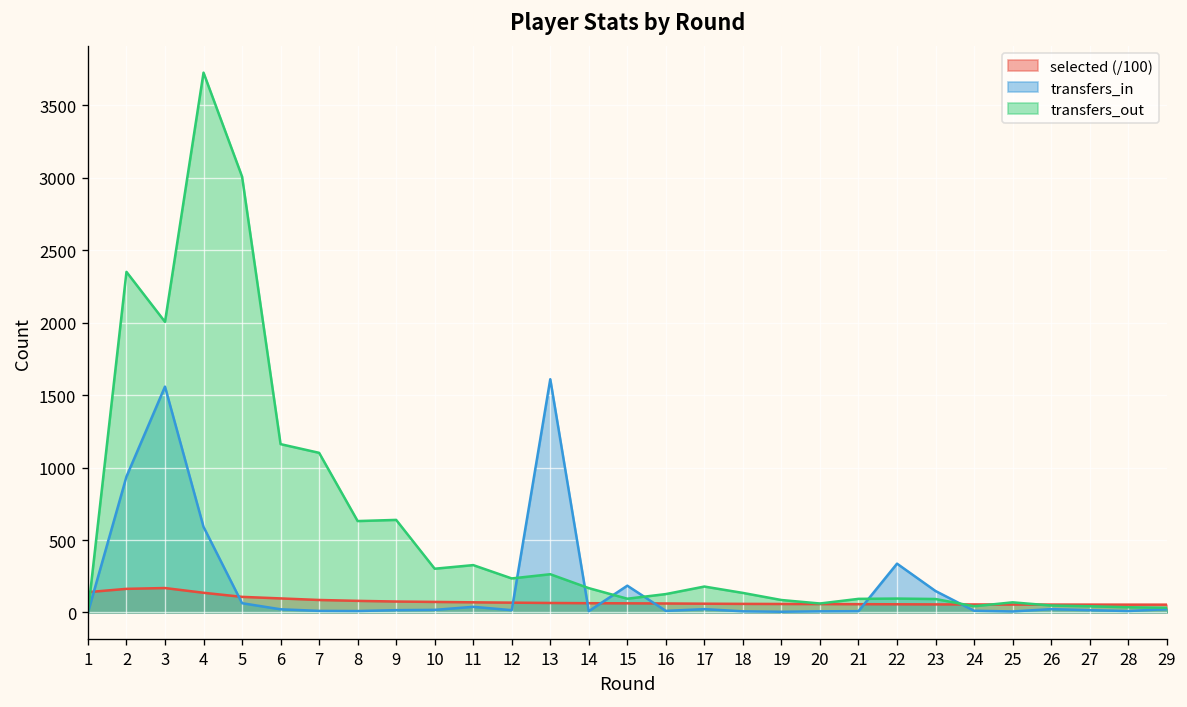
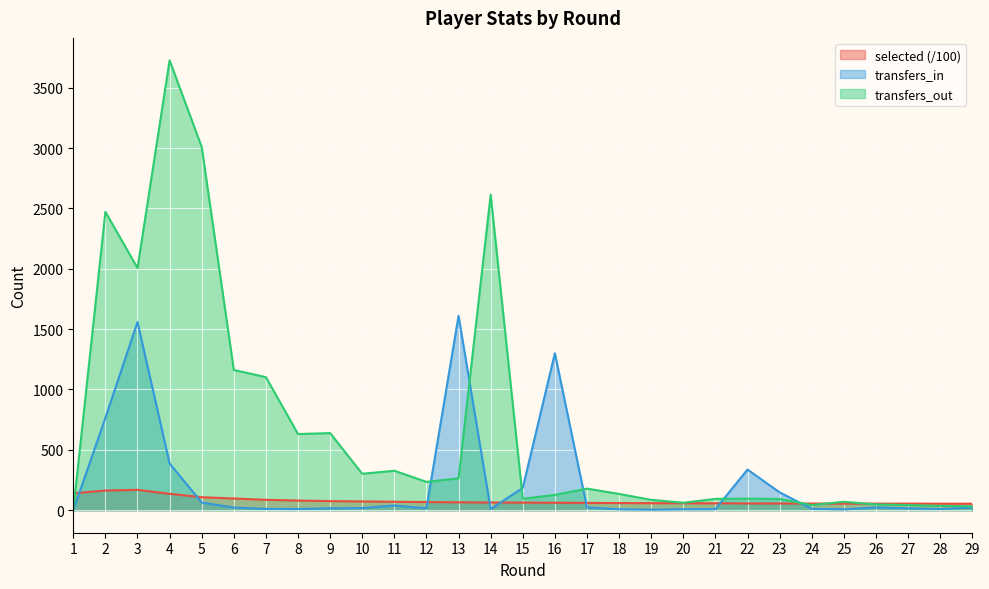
transfers_in, 2: 940 -> 770
transfers_out, 2: 2350 -> 2470
transfers_in, 4: 590 -> 390
transfers_out, 14: 170 -> 2610
transfers_in, 16: 10 -> 1300
